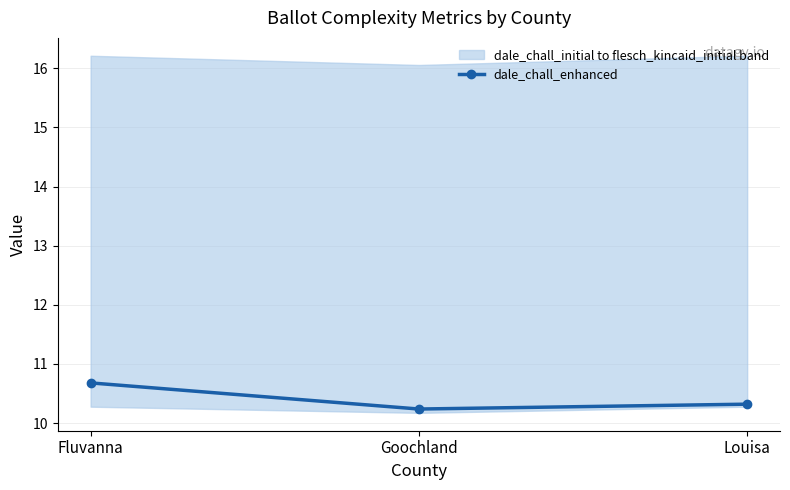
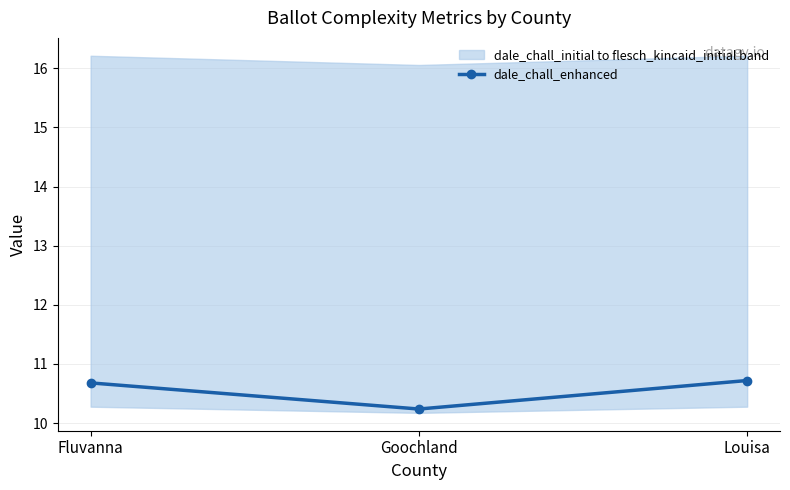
dale_chall_enhanced, Louisa: 10.3 -> 10.7
